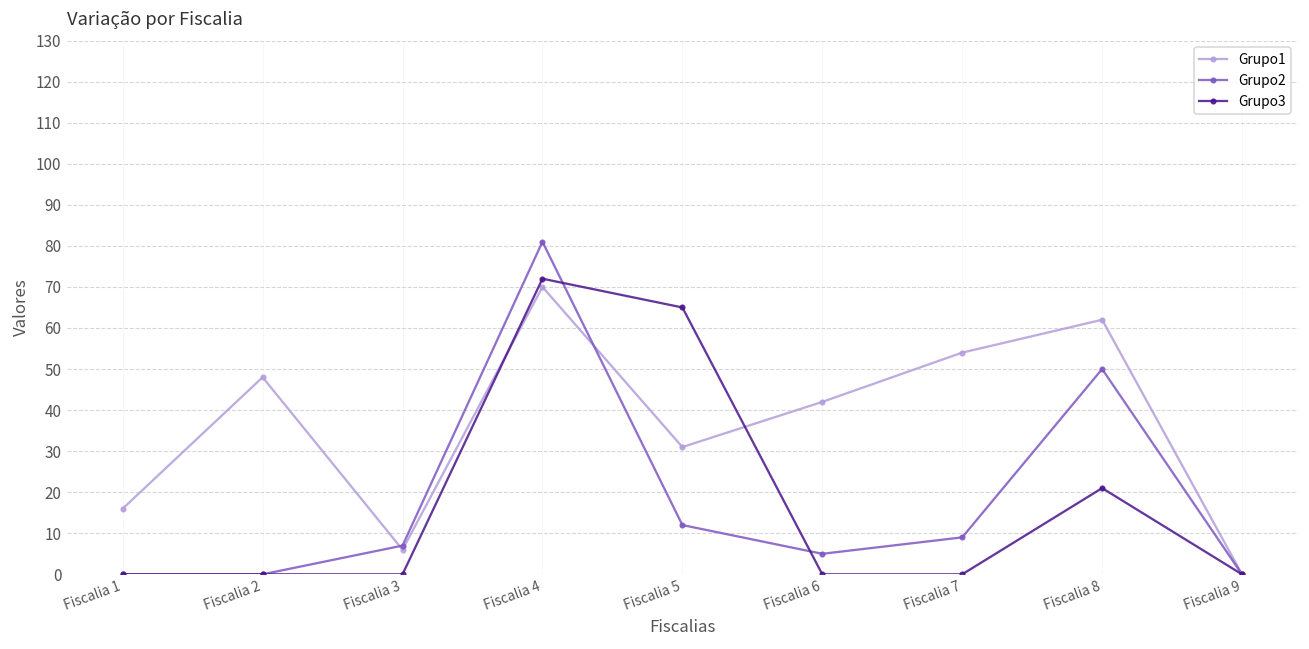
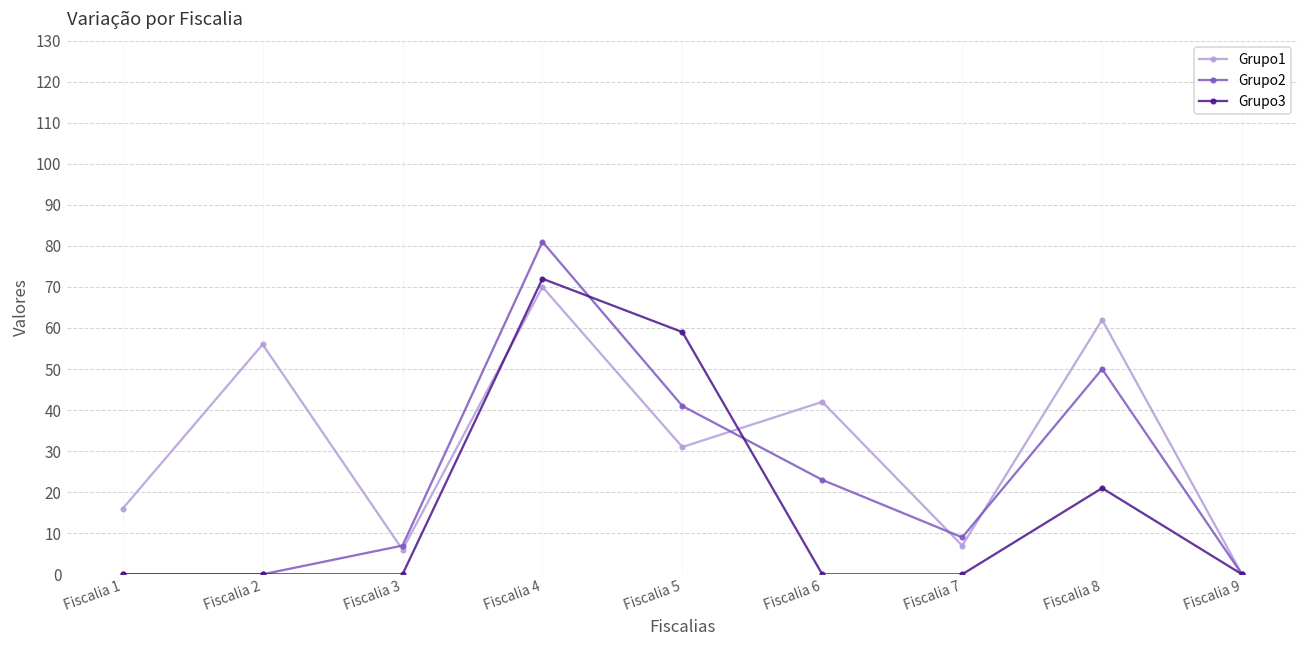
Grupo1, Fiscalia 2: 48 -> 56
Grupo2, Fiscalia 5: 12 -> 41
Grupo3, Fiscalia 5: 65 -> 59
Grupo2, Fiscalia 6: 5 -> 23
Grupo1, Fiscalia 7: 54 -> 7
